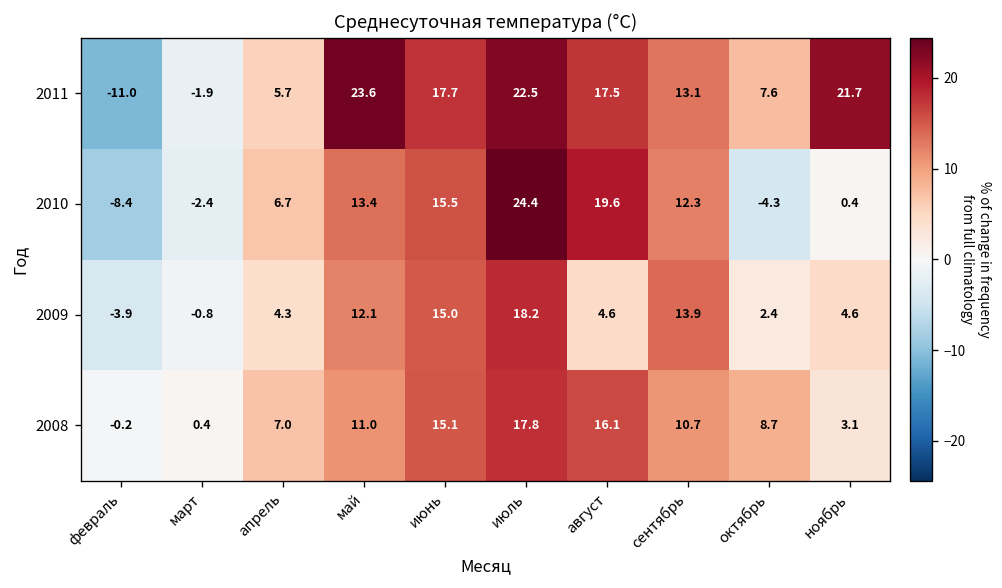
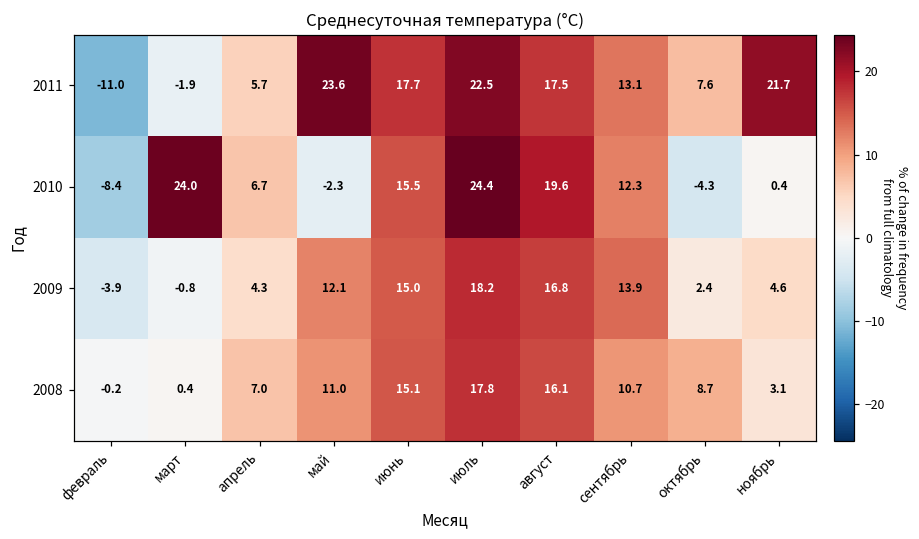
2010, март: -2.4 -> 24.0
2010, май: 13.4 -> -2.3
2009, август: 4.6 -> 16.8
